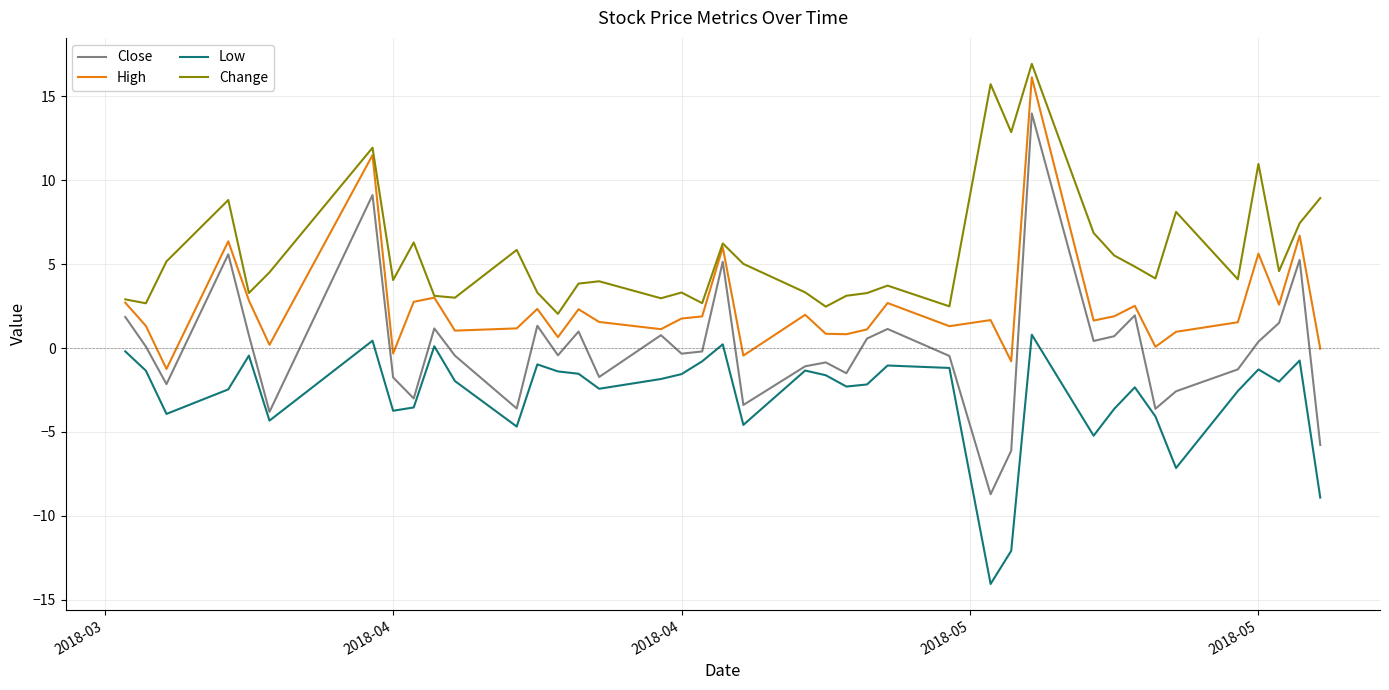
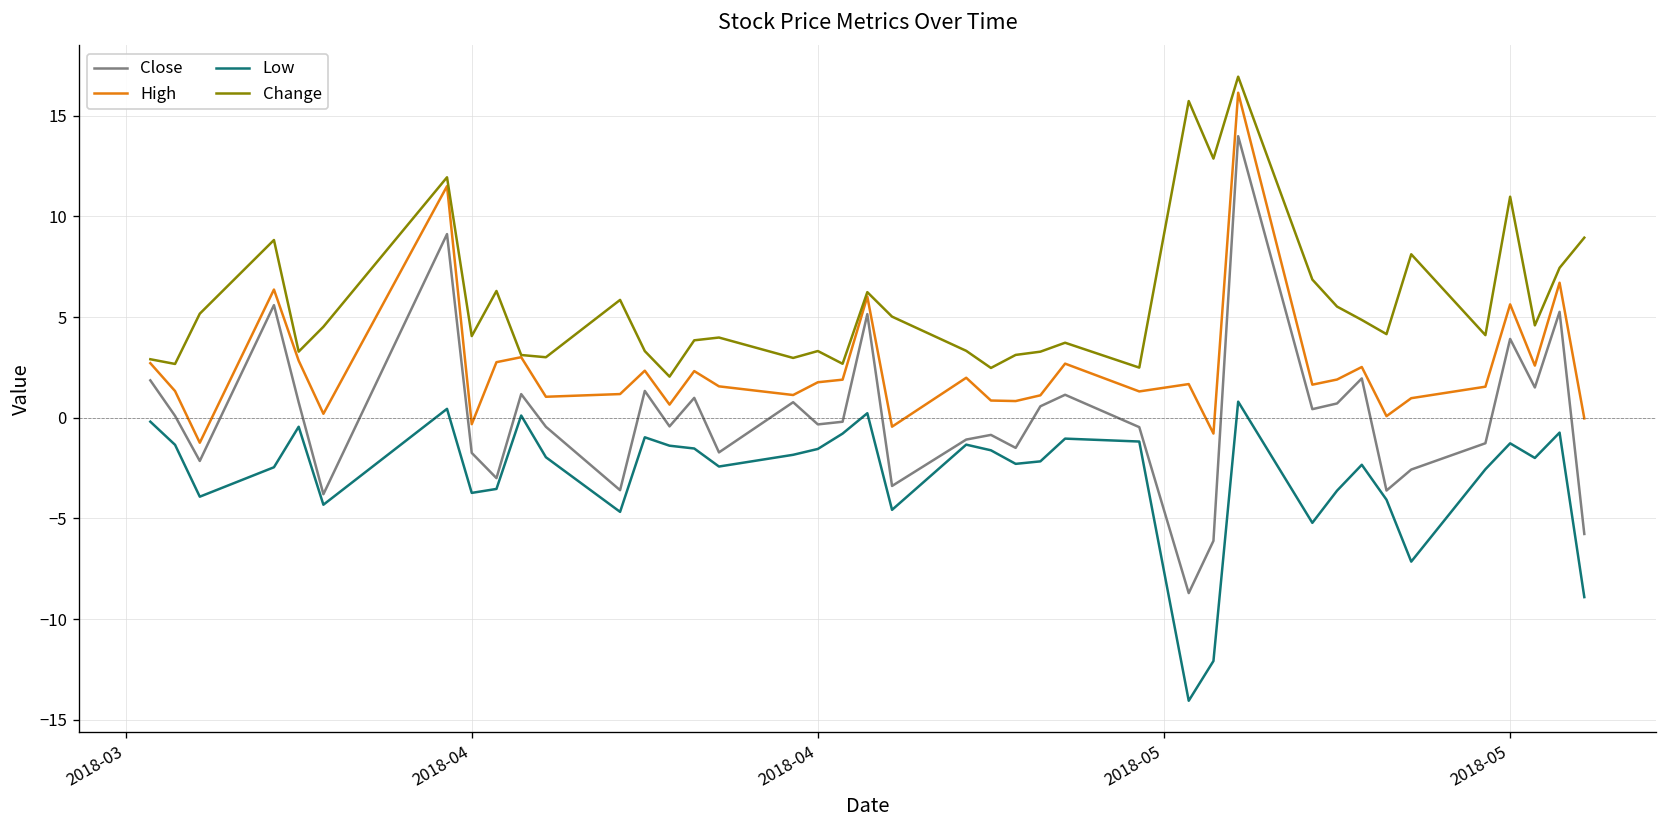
Close, 2018-05: 0.4 -> 3.9
